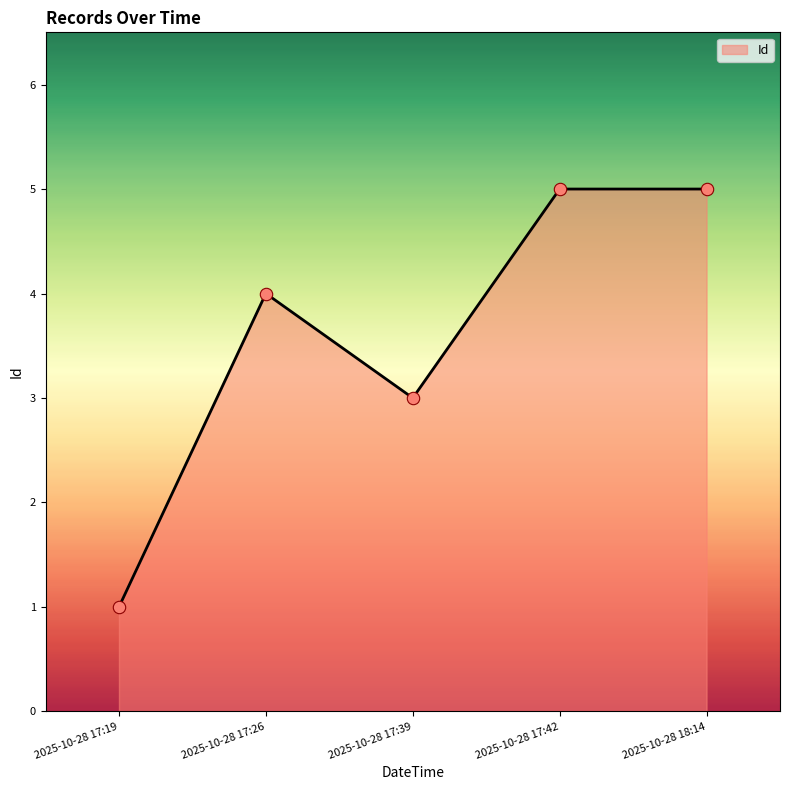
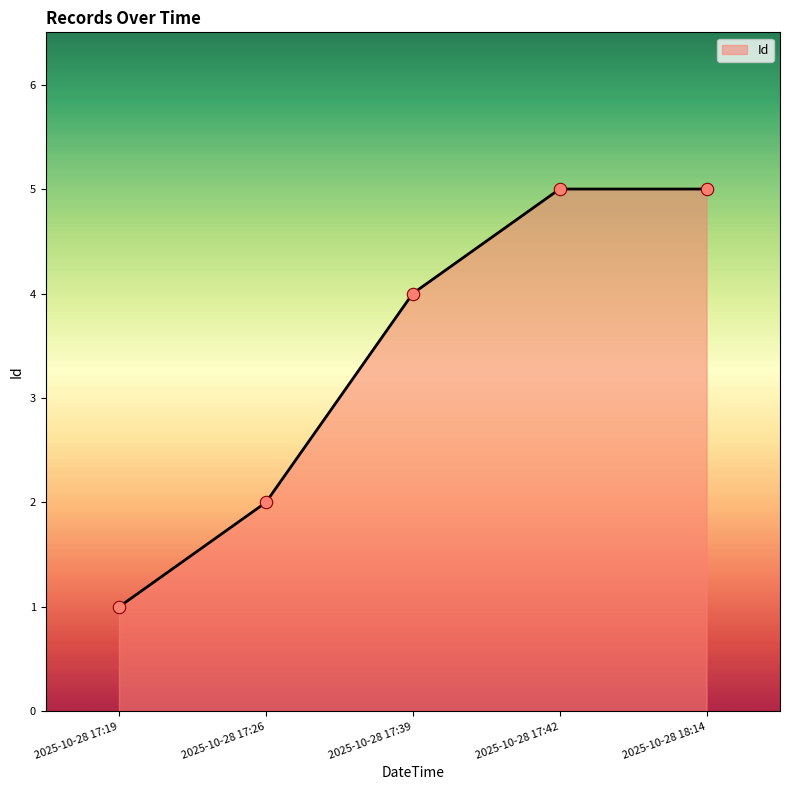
2025-10-28 17:26: 4 -> 2
2025-10-28 17:39: 3 -> 4
